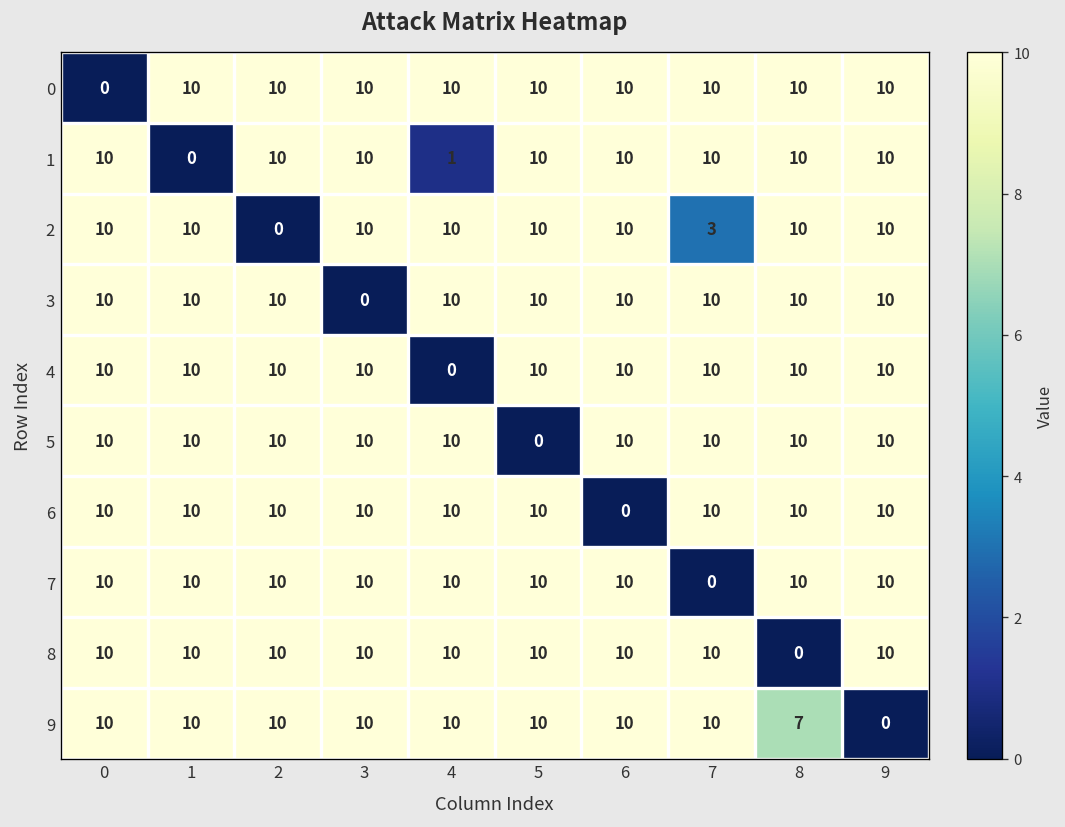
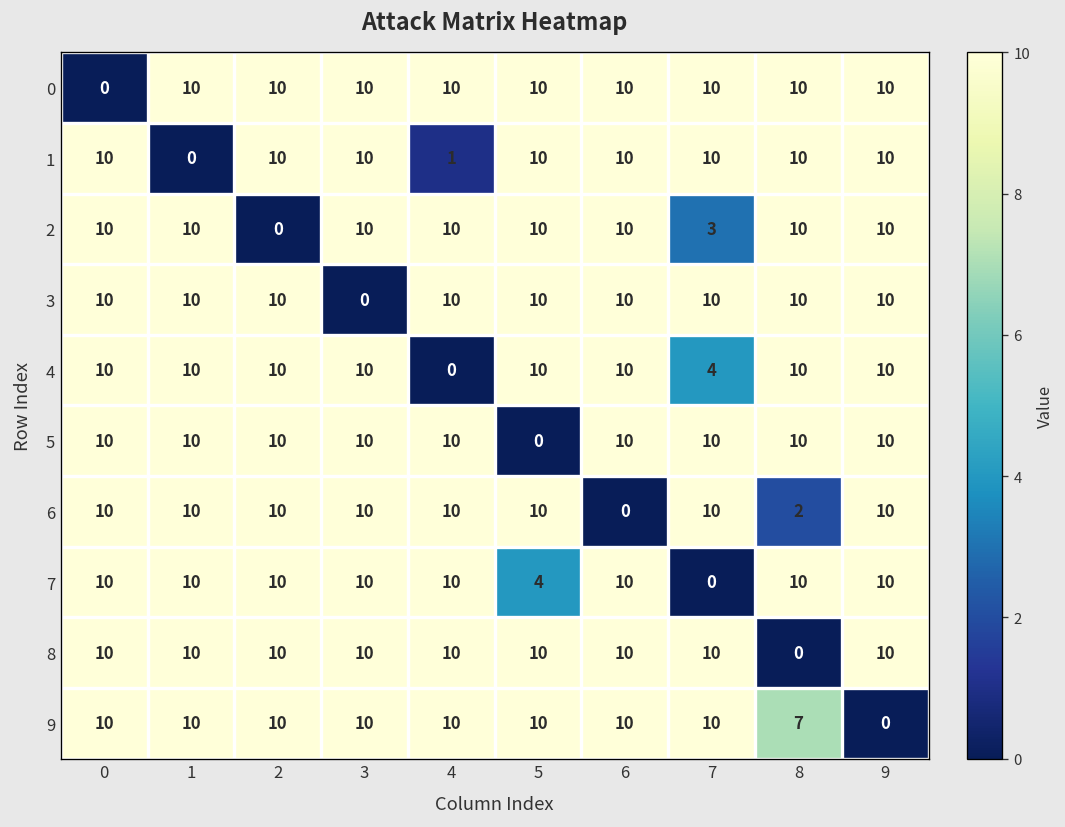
4, 7: 10 -> 4
6, 8: 10 -> 2
7, 5: 10 -> 4
